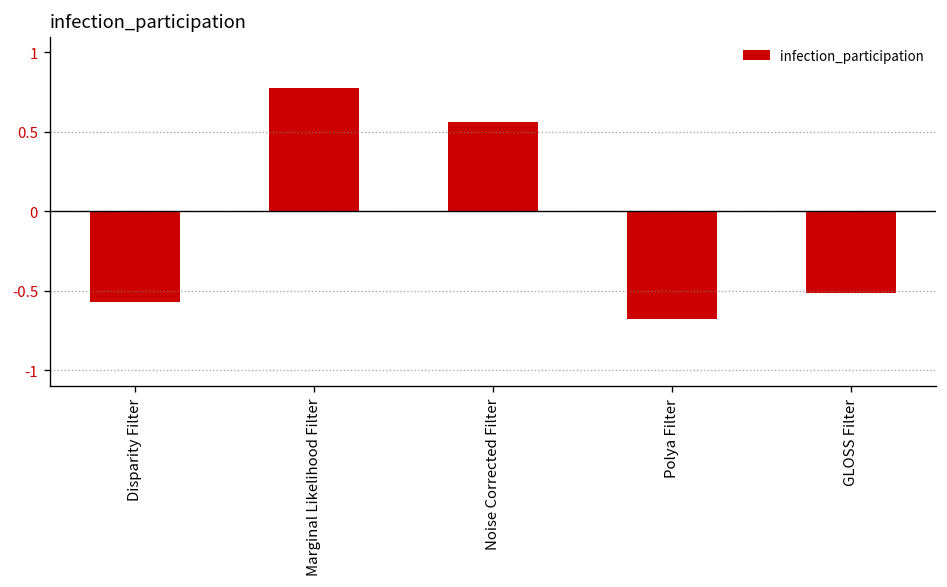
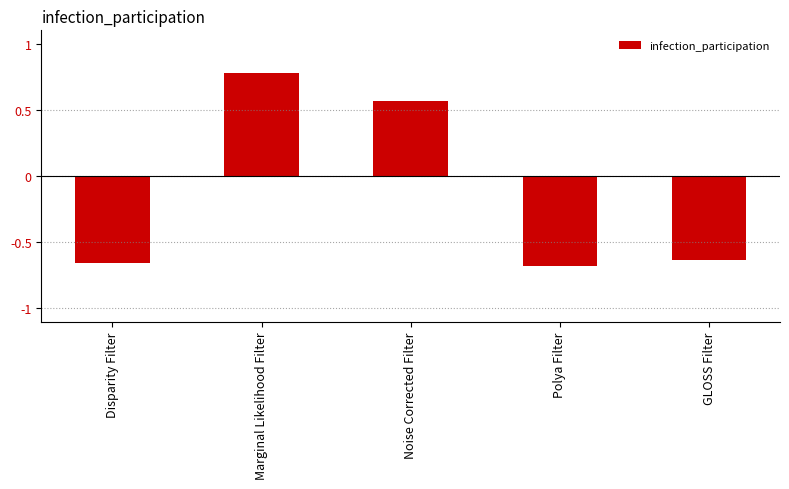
Disparity Filter: -0.57 -> -0.66
GLOSS Filter: -0.51 -> -0.63
